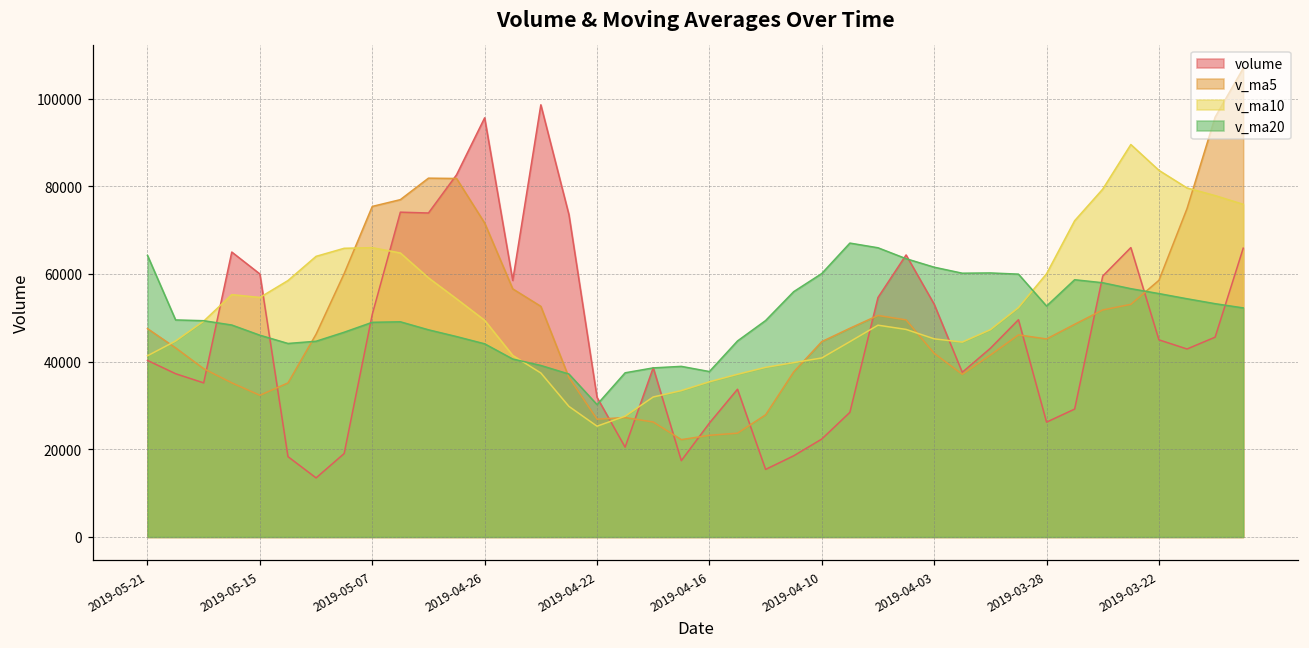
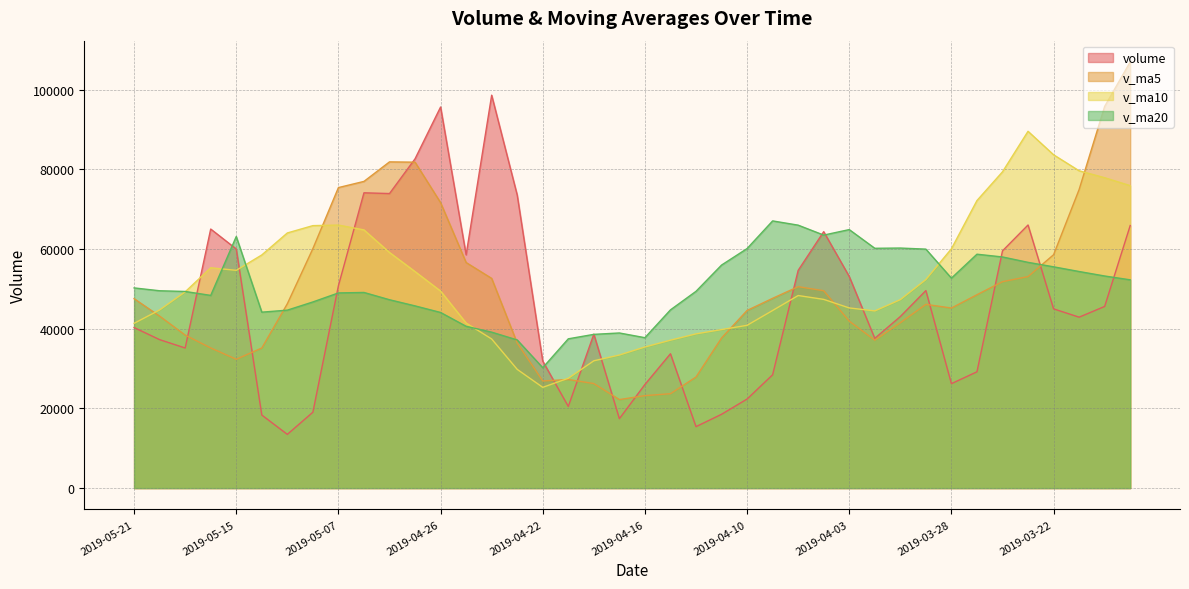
v_ma20, 2019-05-21: 64000 -> 50000
v_ma20, 2019-05-15: 46000 -> 63000
v_ma20, 2019-04-03: 62000 -> 65000
